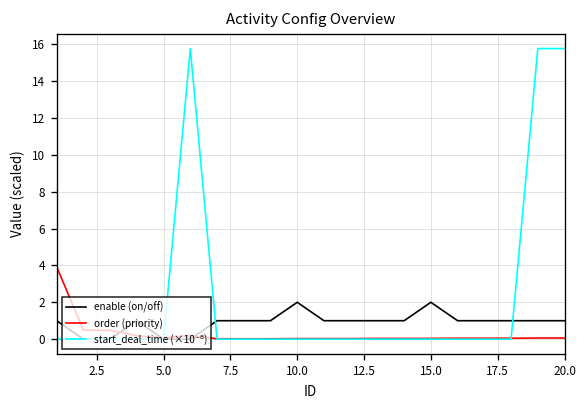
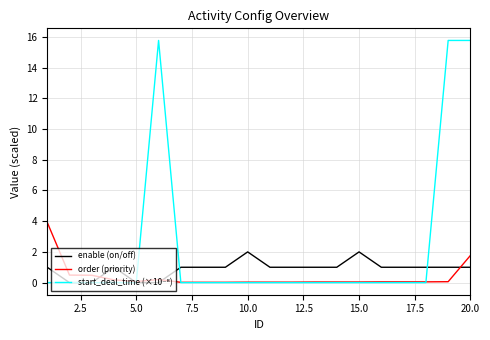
order (priority), 20.0: 0.1 -> 1.8
